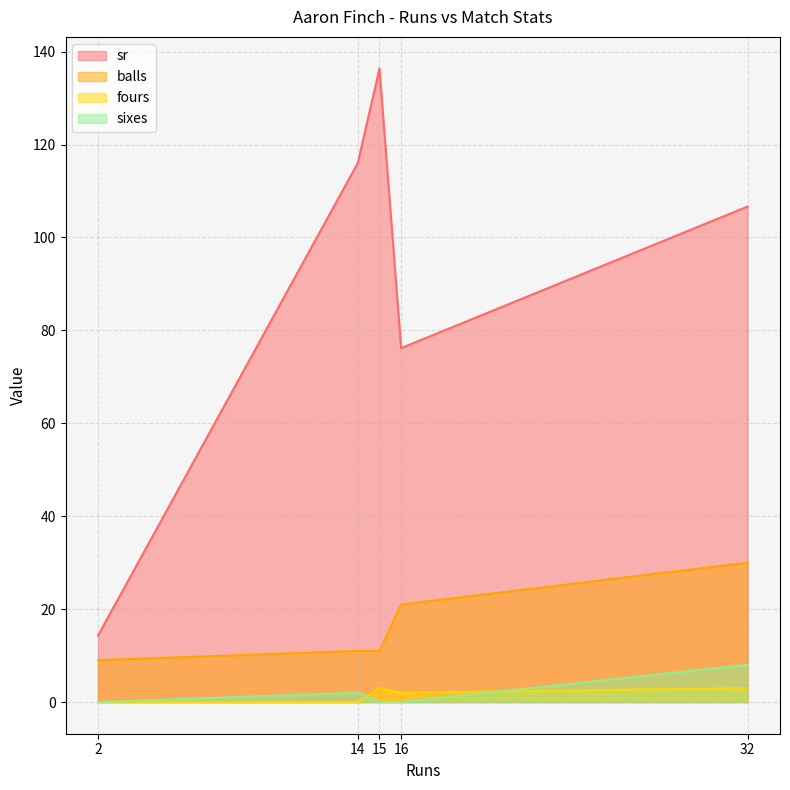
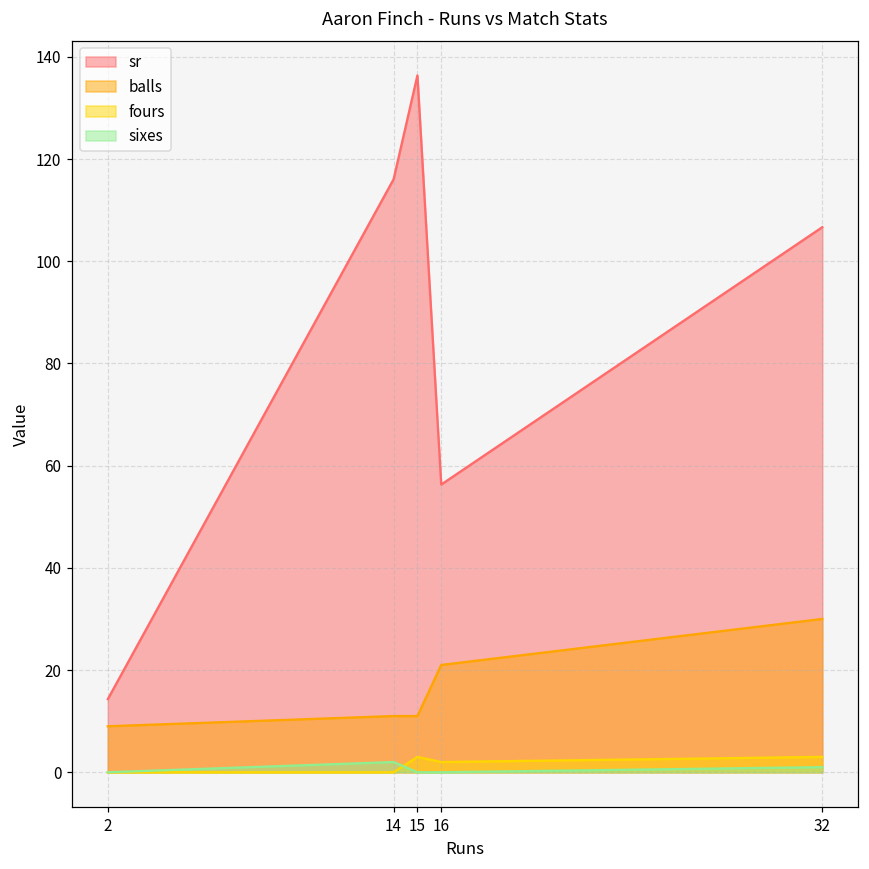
sr, 16: 76 -> 56
sixes, 32: 8 -> 1
